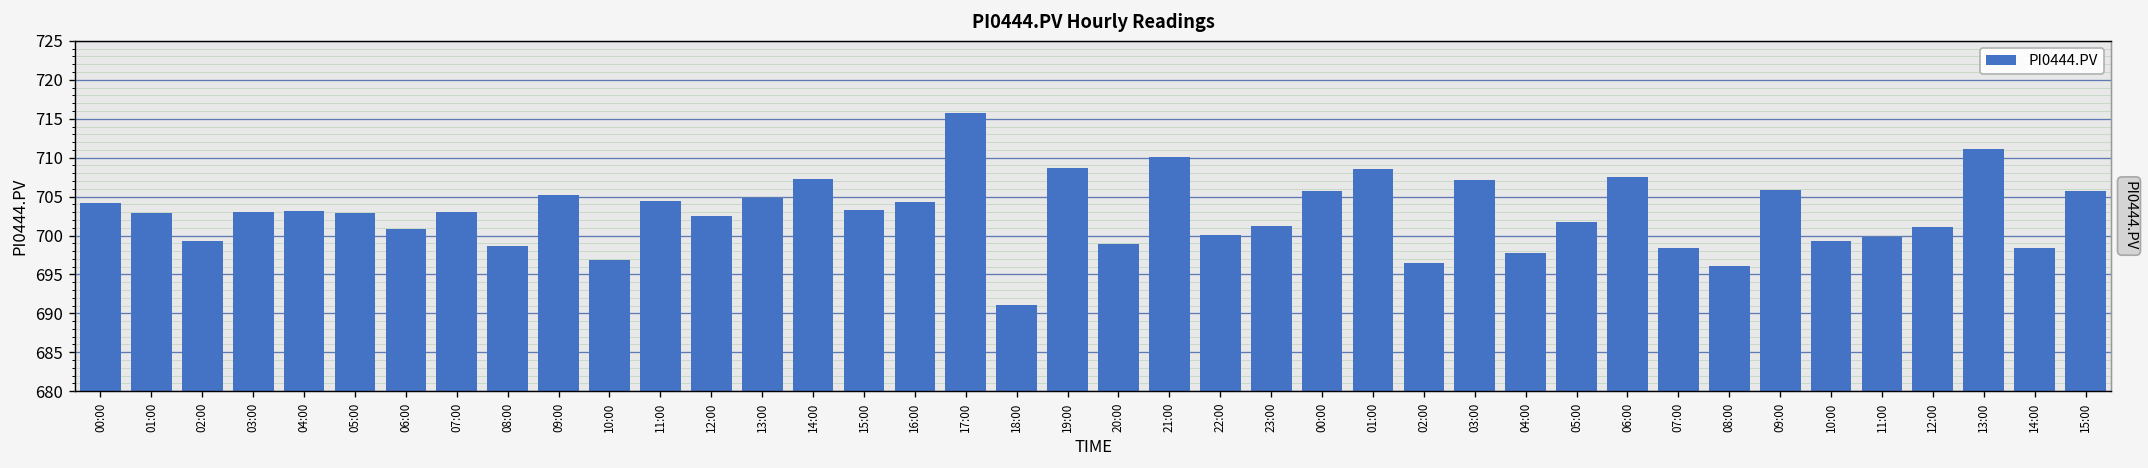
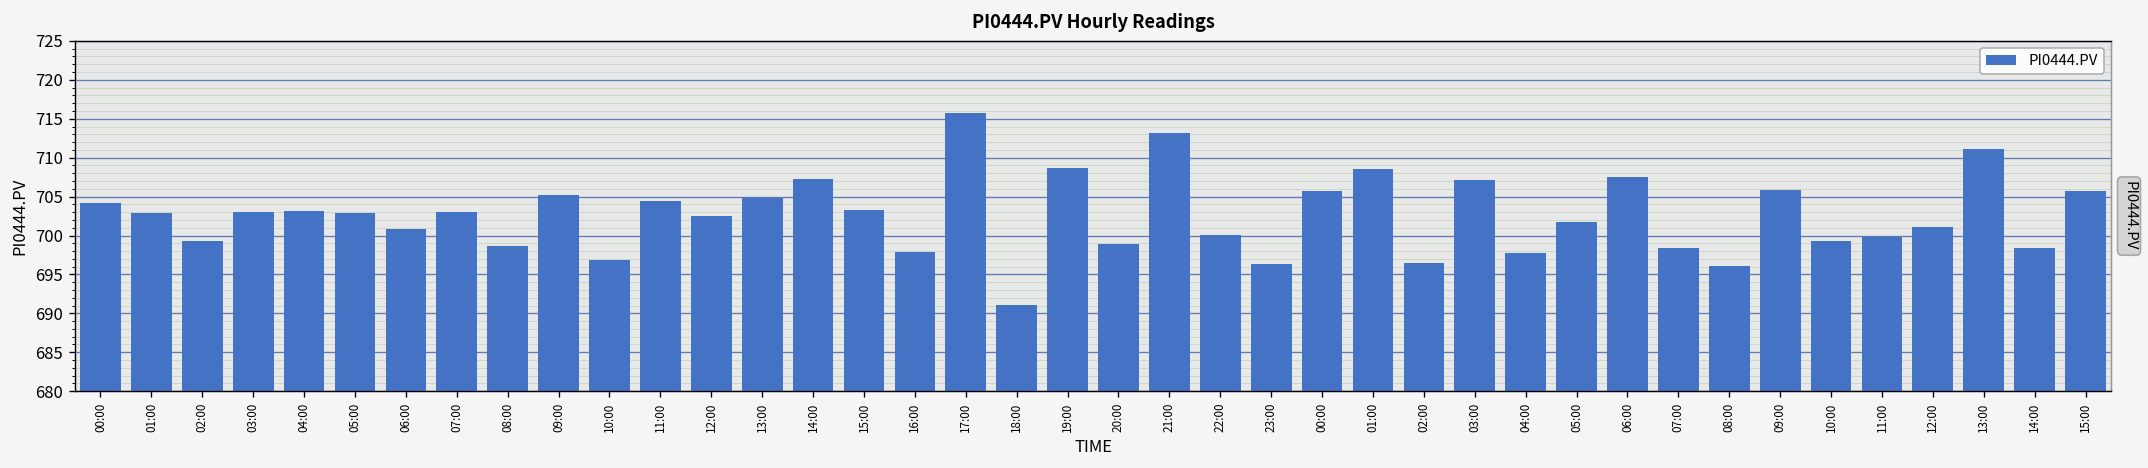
16:00: 704 -> 698
21:00: 710 -> 713
23:00: 701 -> 696
